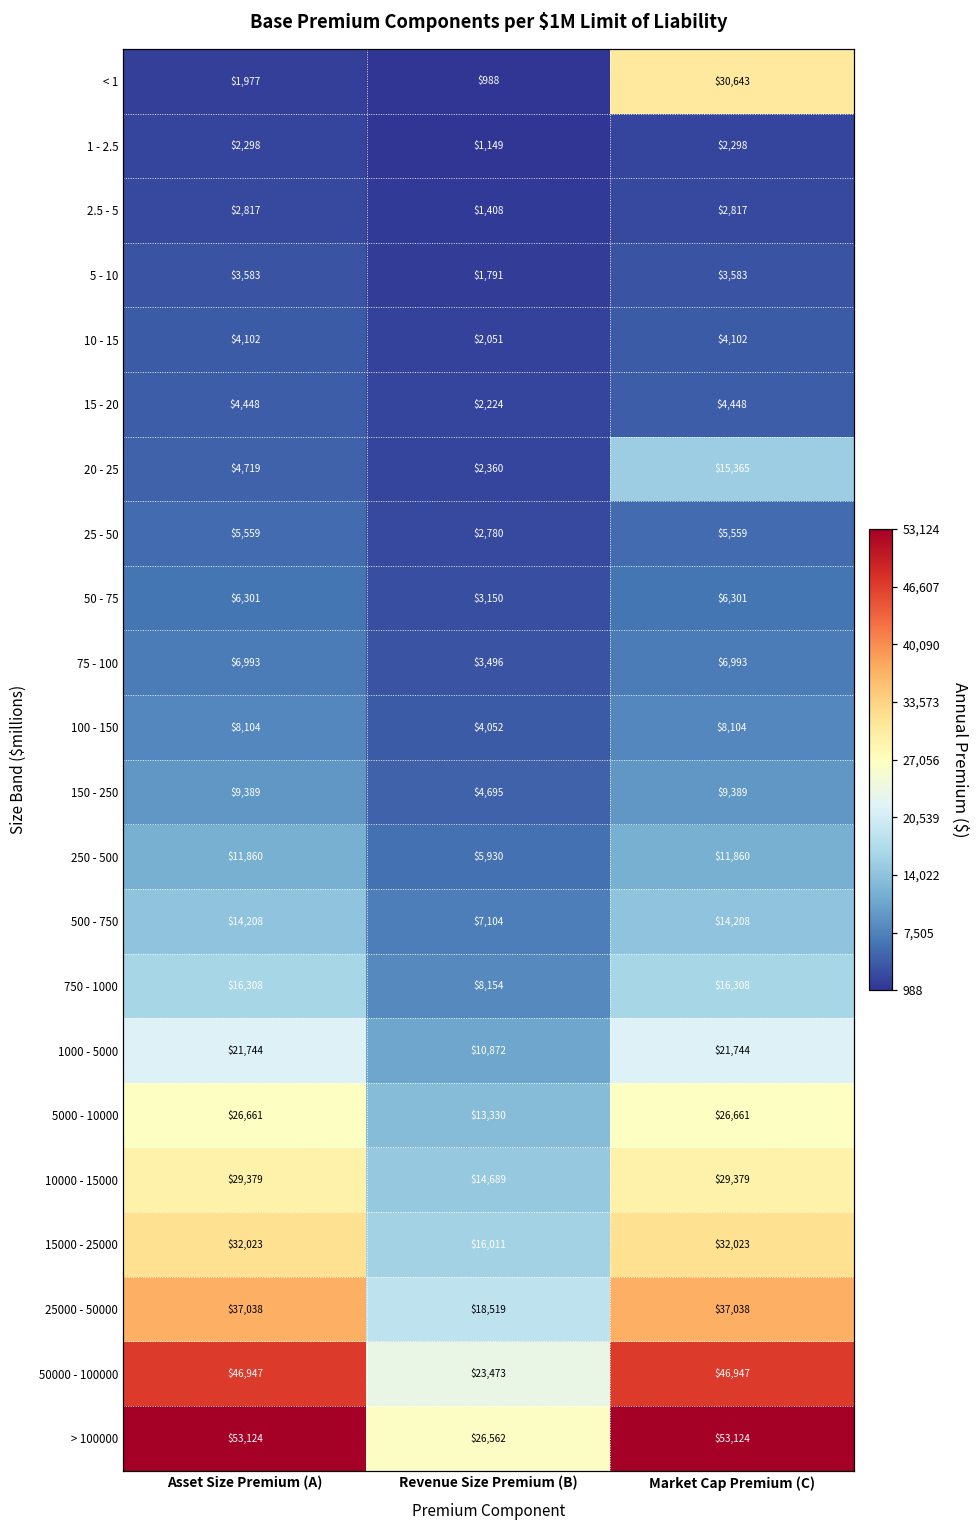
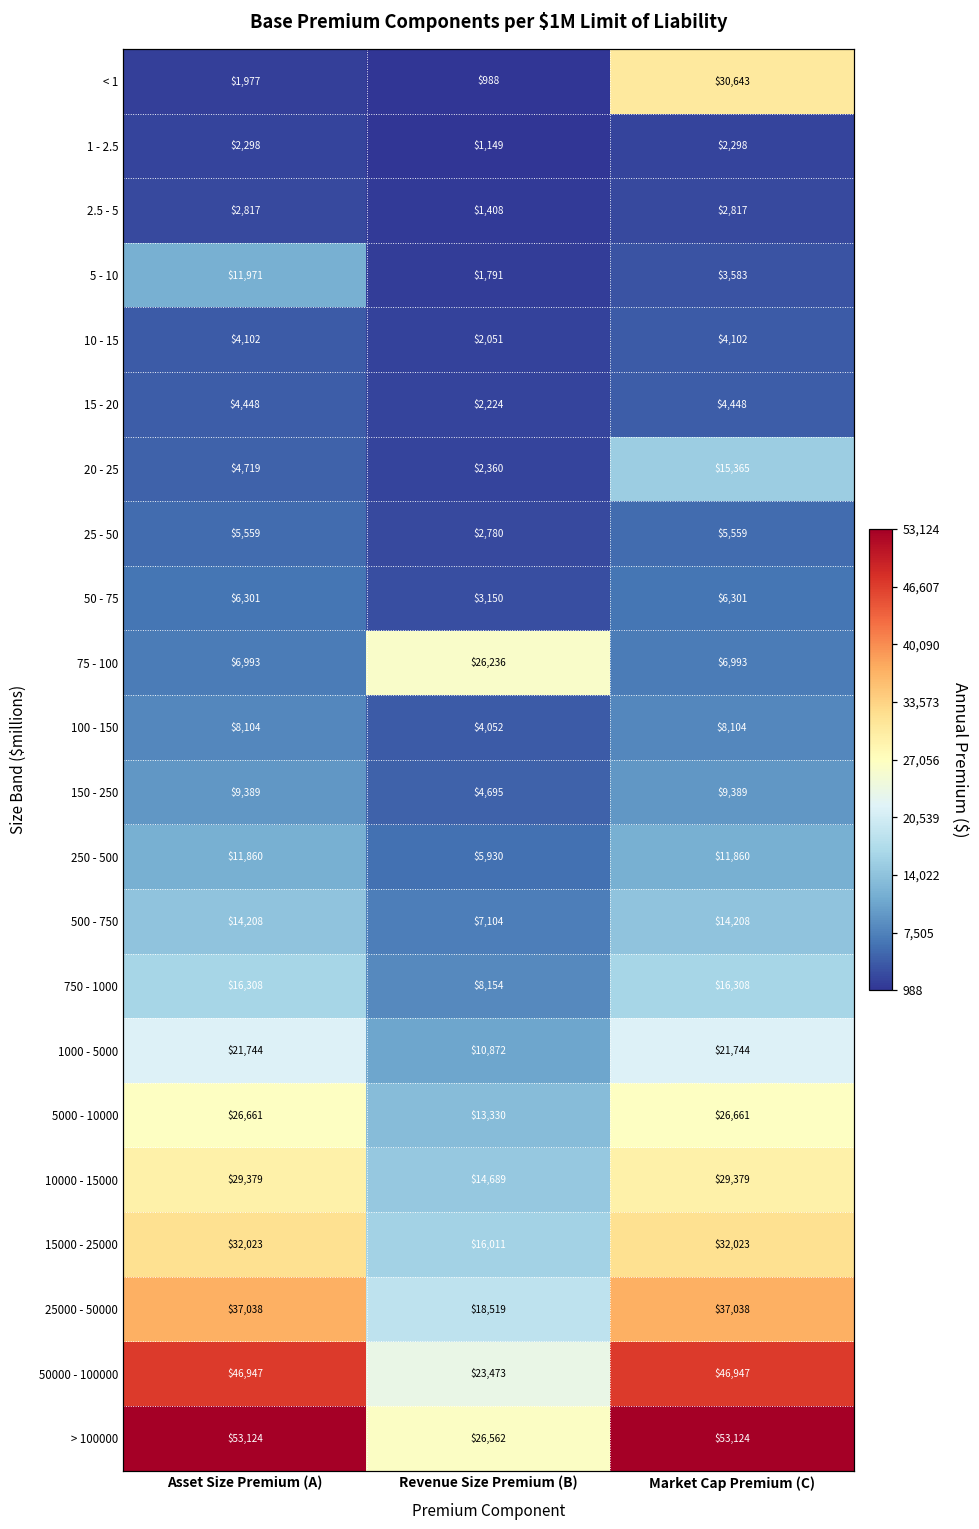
5 - 10, Asset Size Premium (A): $3,583 -> $11,971
75 - 100, Revenue Size Premium (B): $3,496 -> $26,236
